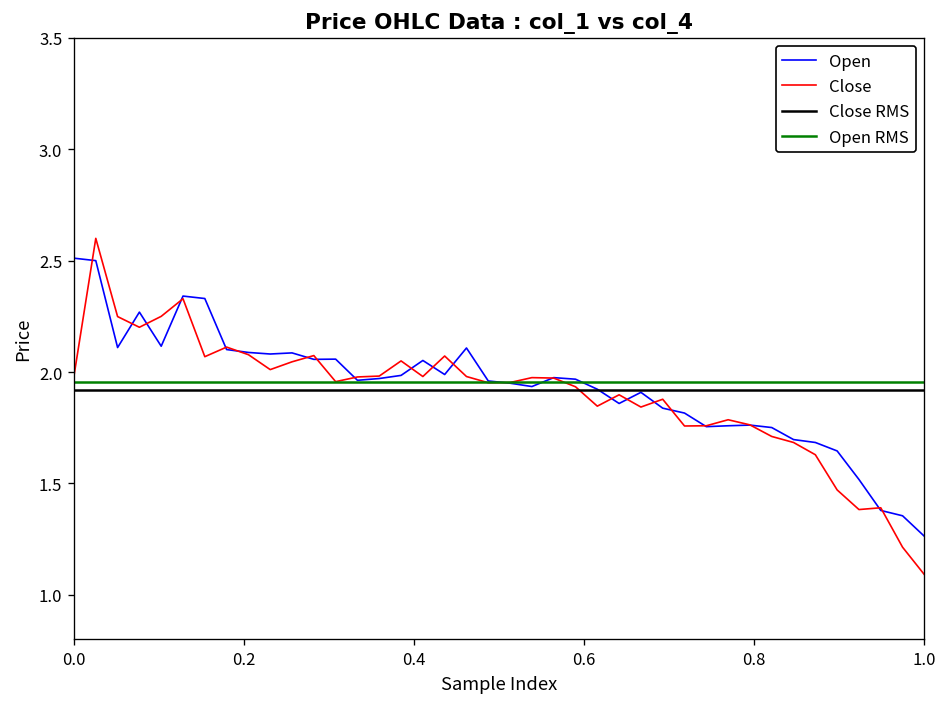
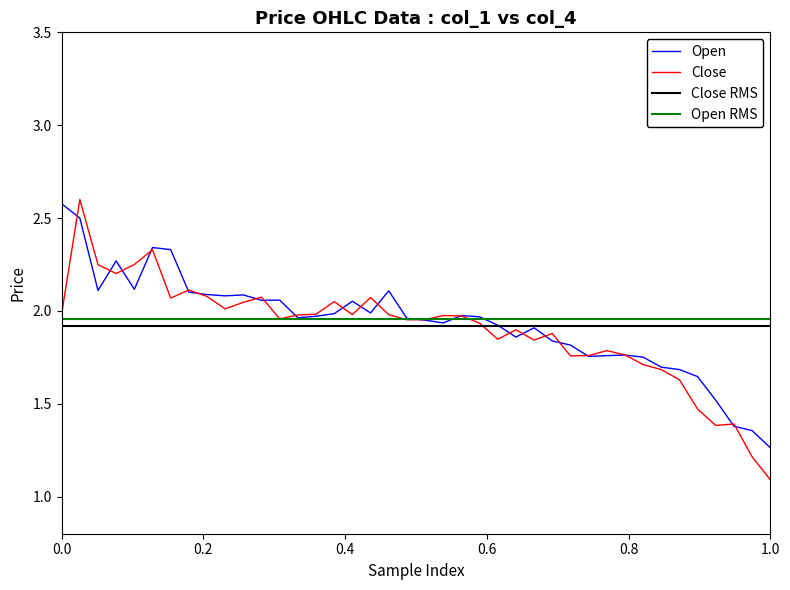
Open, 0.0: 2.51 -> 2.58
